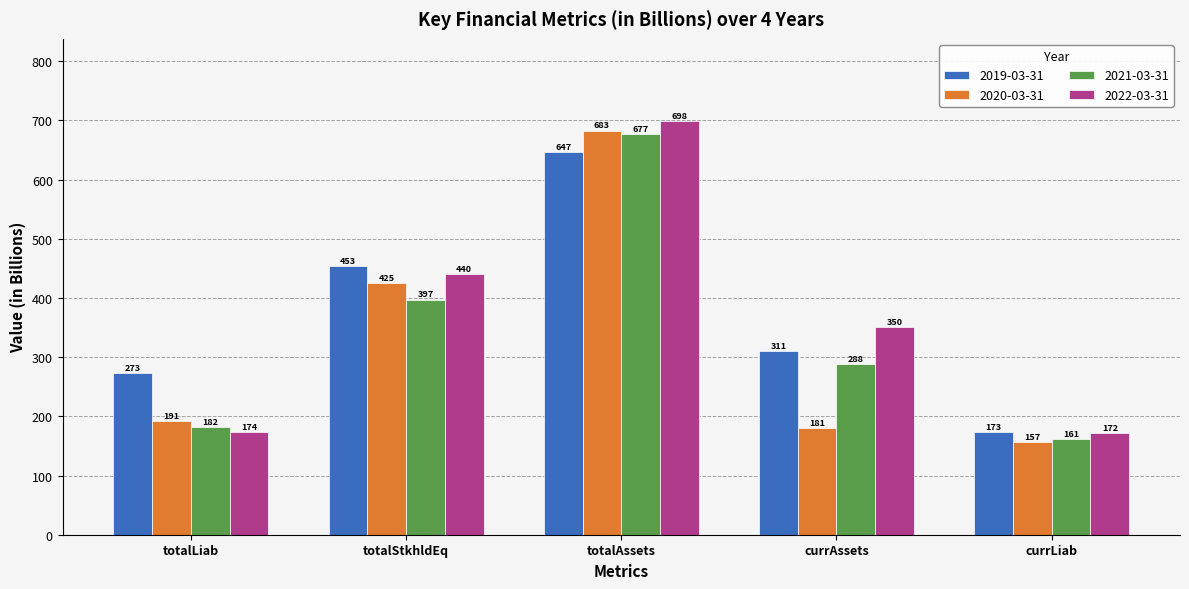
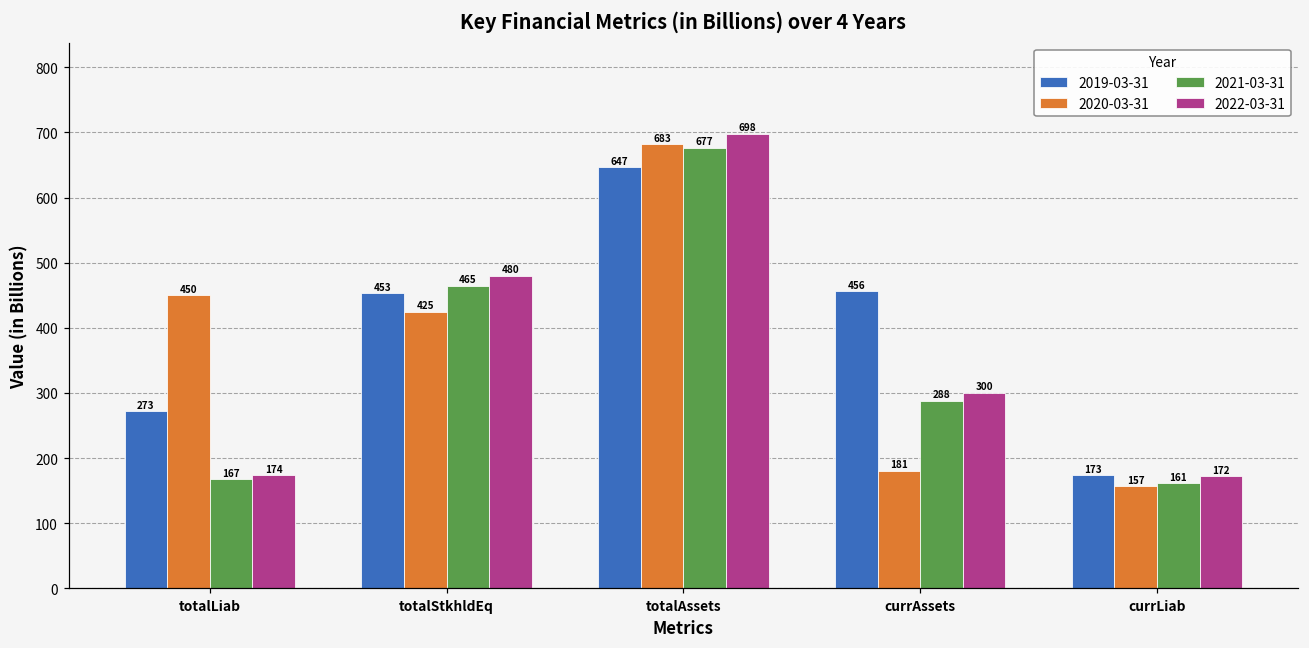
2020-03-31, totalLiab: 191 -> 450
2021-03-31, totalLiab: 182 -> 167
2021-03-31, totalStkhldEq: 397 -> 465
2022-03-31, totalStkhldEq: 440 -> 480
2019-03-31, currAssets: 311 -> 456
2022-03-31, currAssets: 350 -> 300
